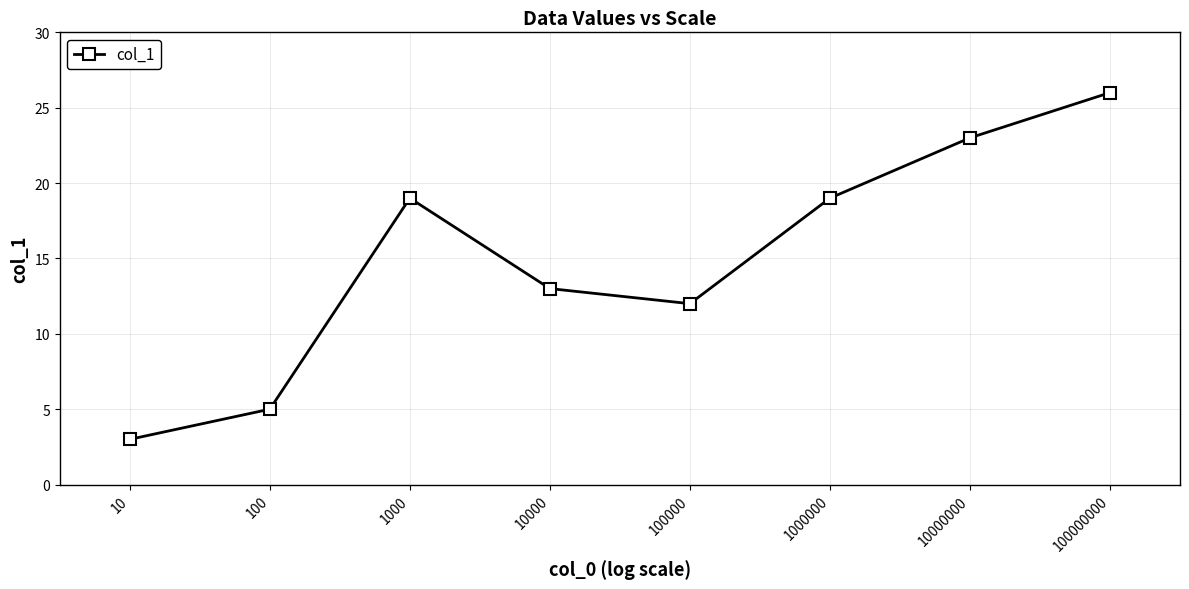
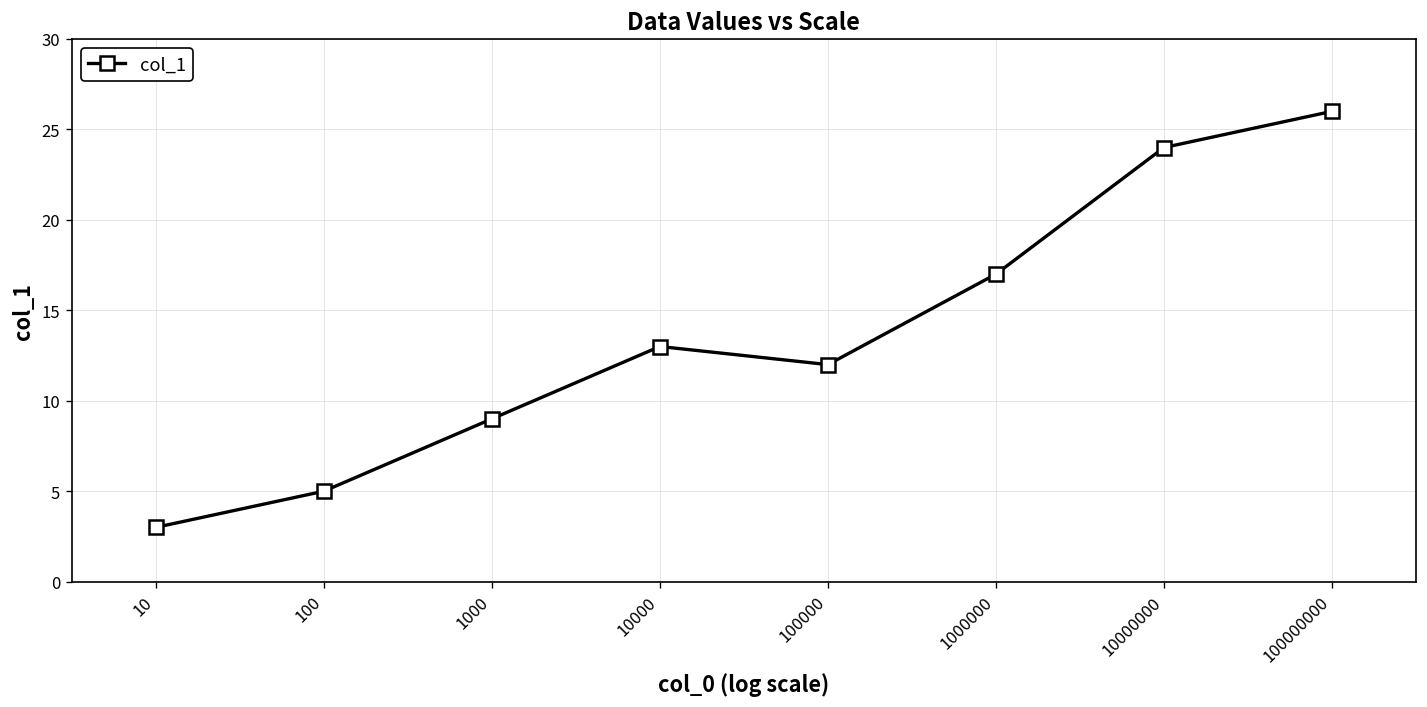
1000: 19 -> 9
1000000: 19 -> 17
10000000: 23 -> 24
